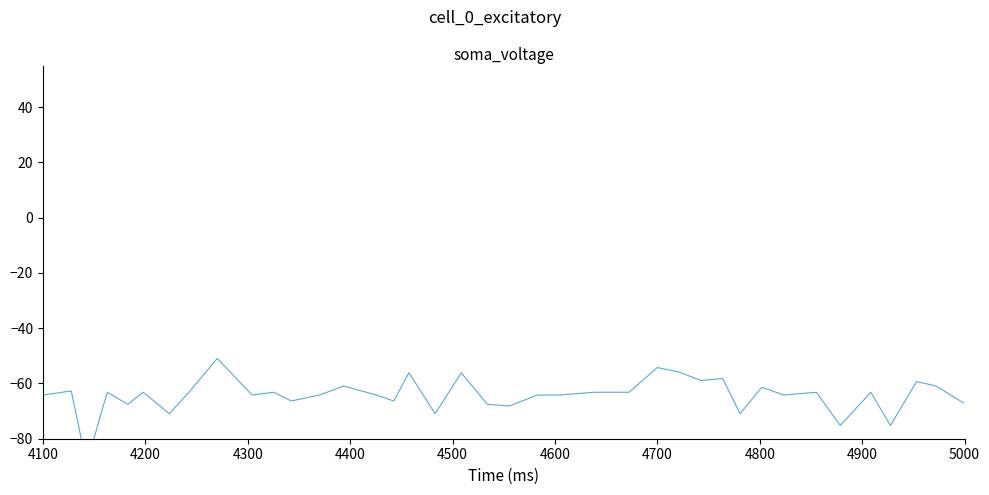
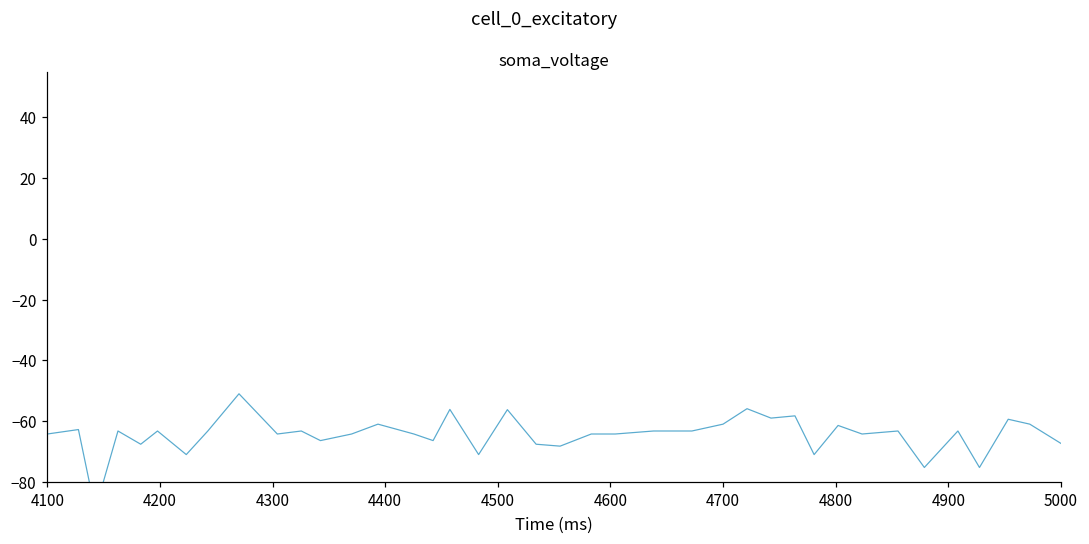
4700: -54 -> -61
